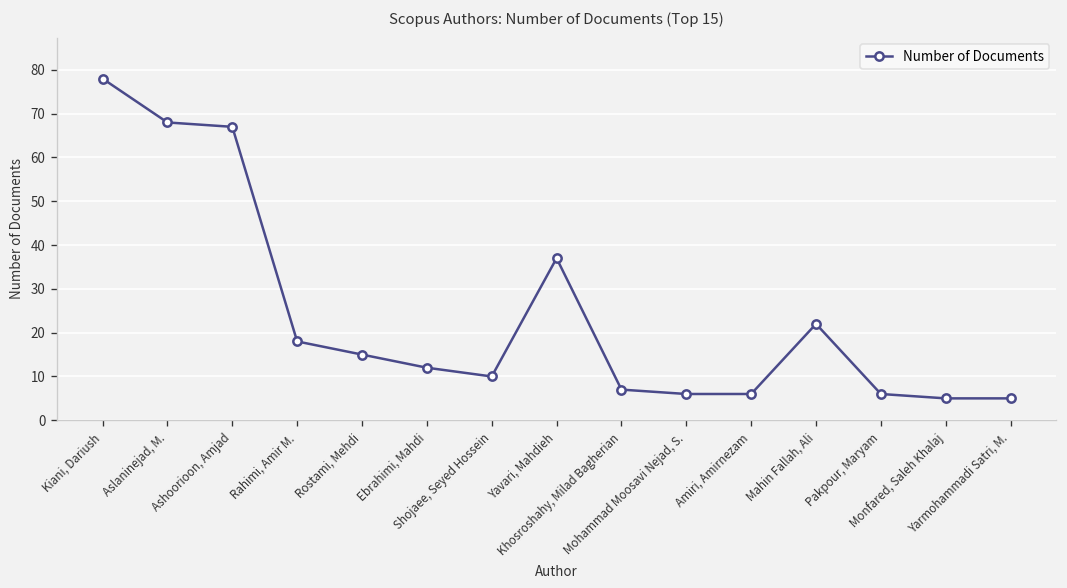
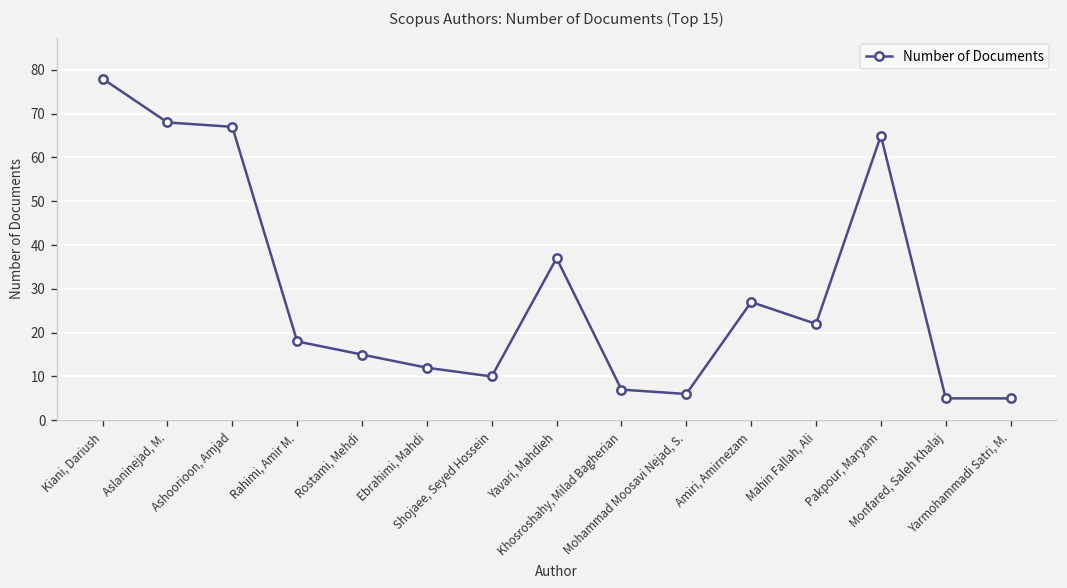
Amiri, Amirnezam: 6 -> 27
Pakpour, Maryam: 6 -> 65
